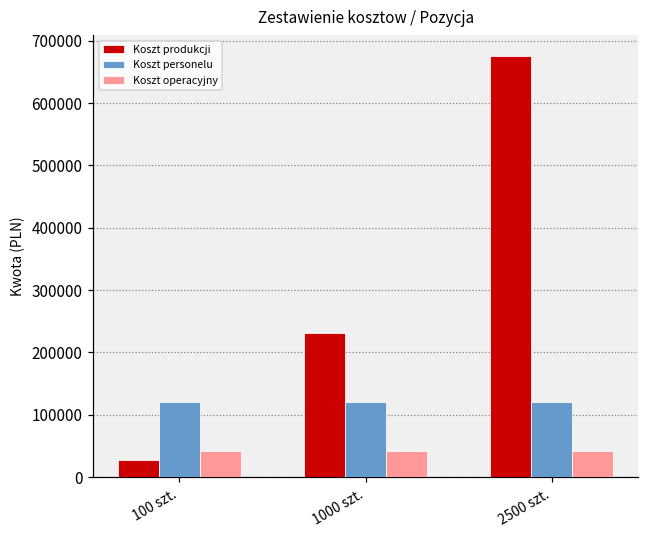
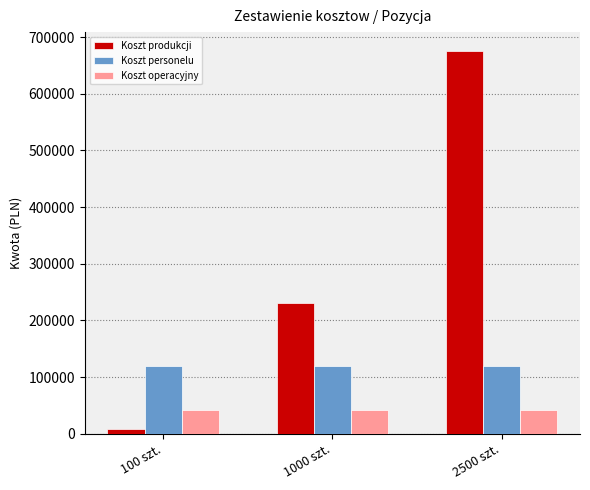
Koszt produkcji, 100 szt.: 30000 -> 10000
